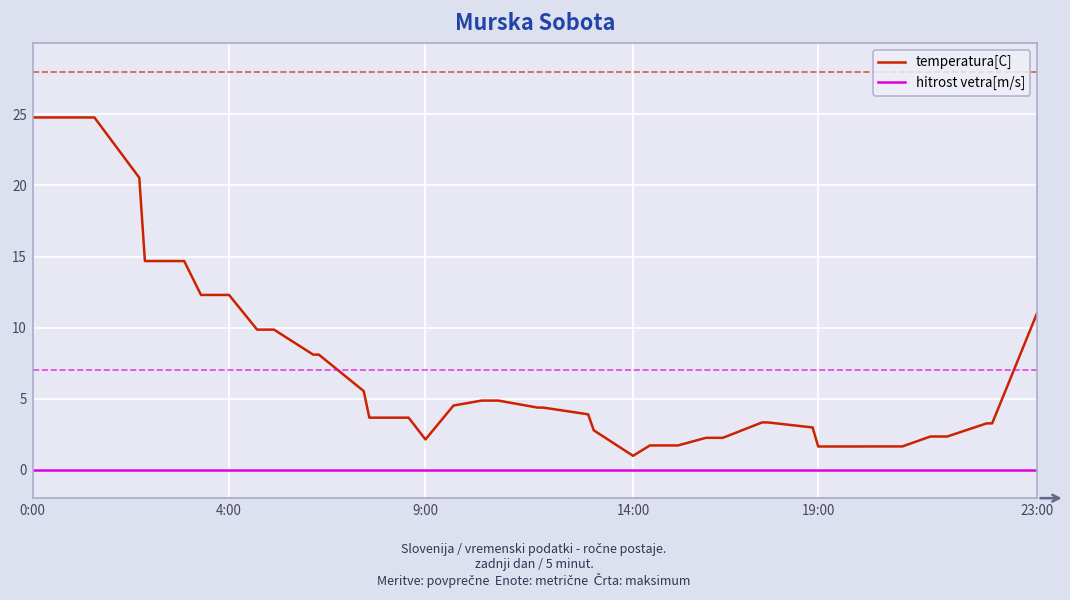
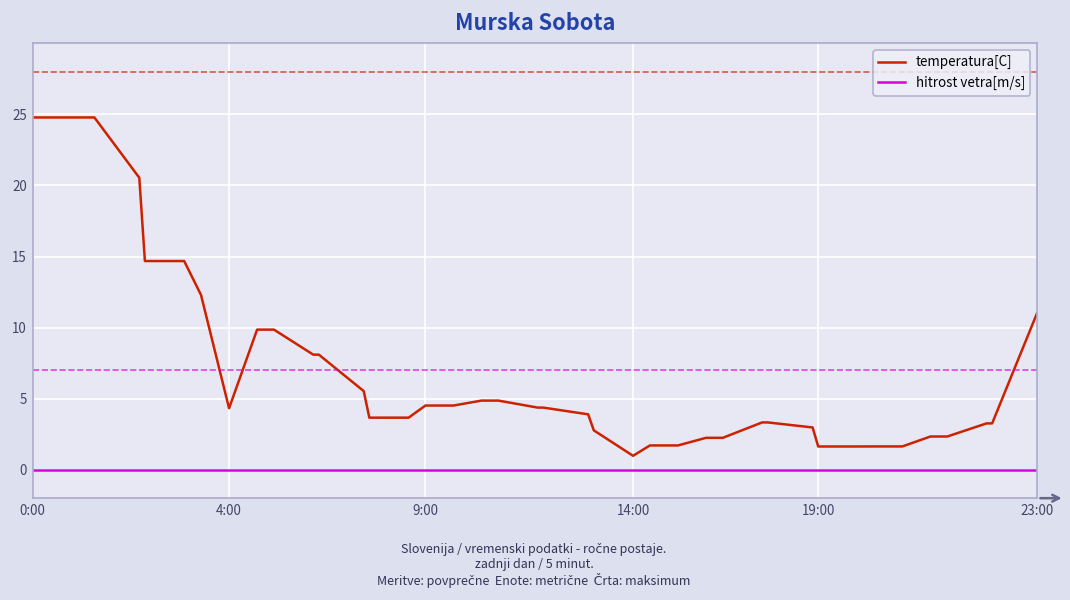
temperatura[C], 4:00: 12.3 -> 4.3
temperatura[C], 9:00: 2.1 -> 4.5
